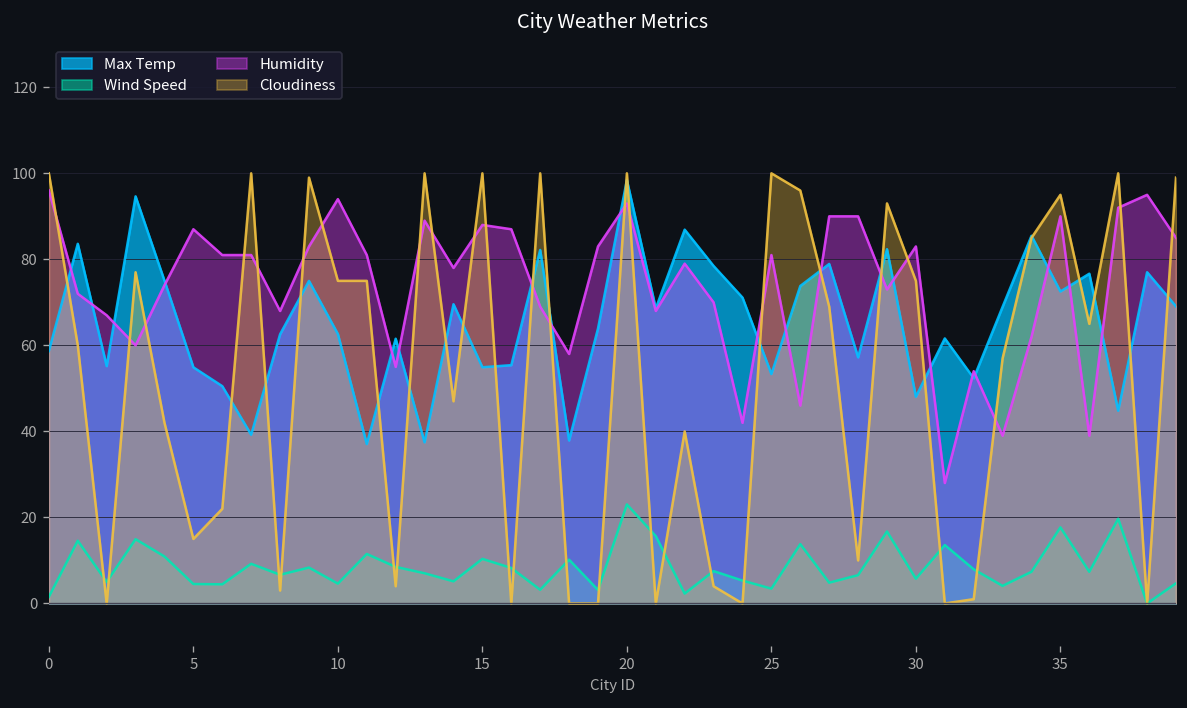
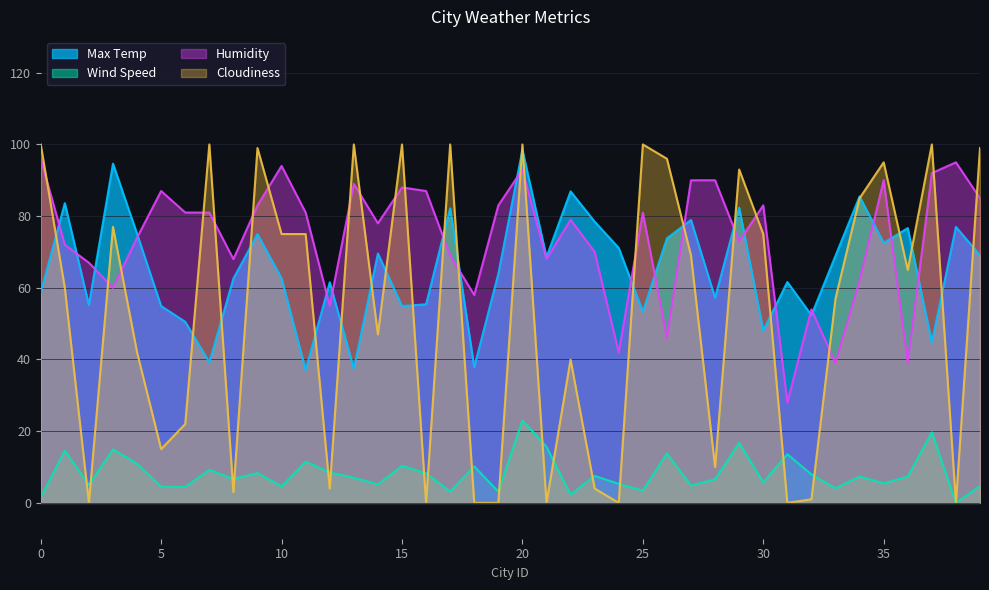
Wind Speed, 35: 18 -> 5
